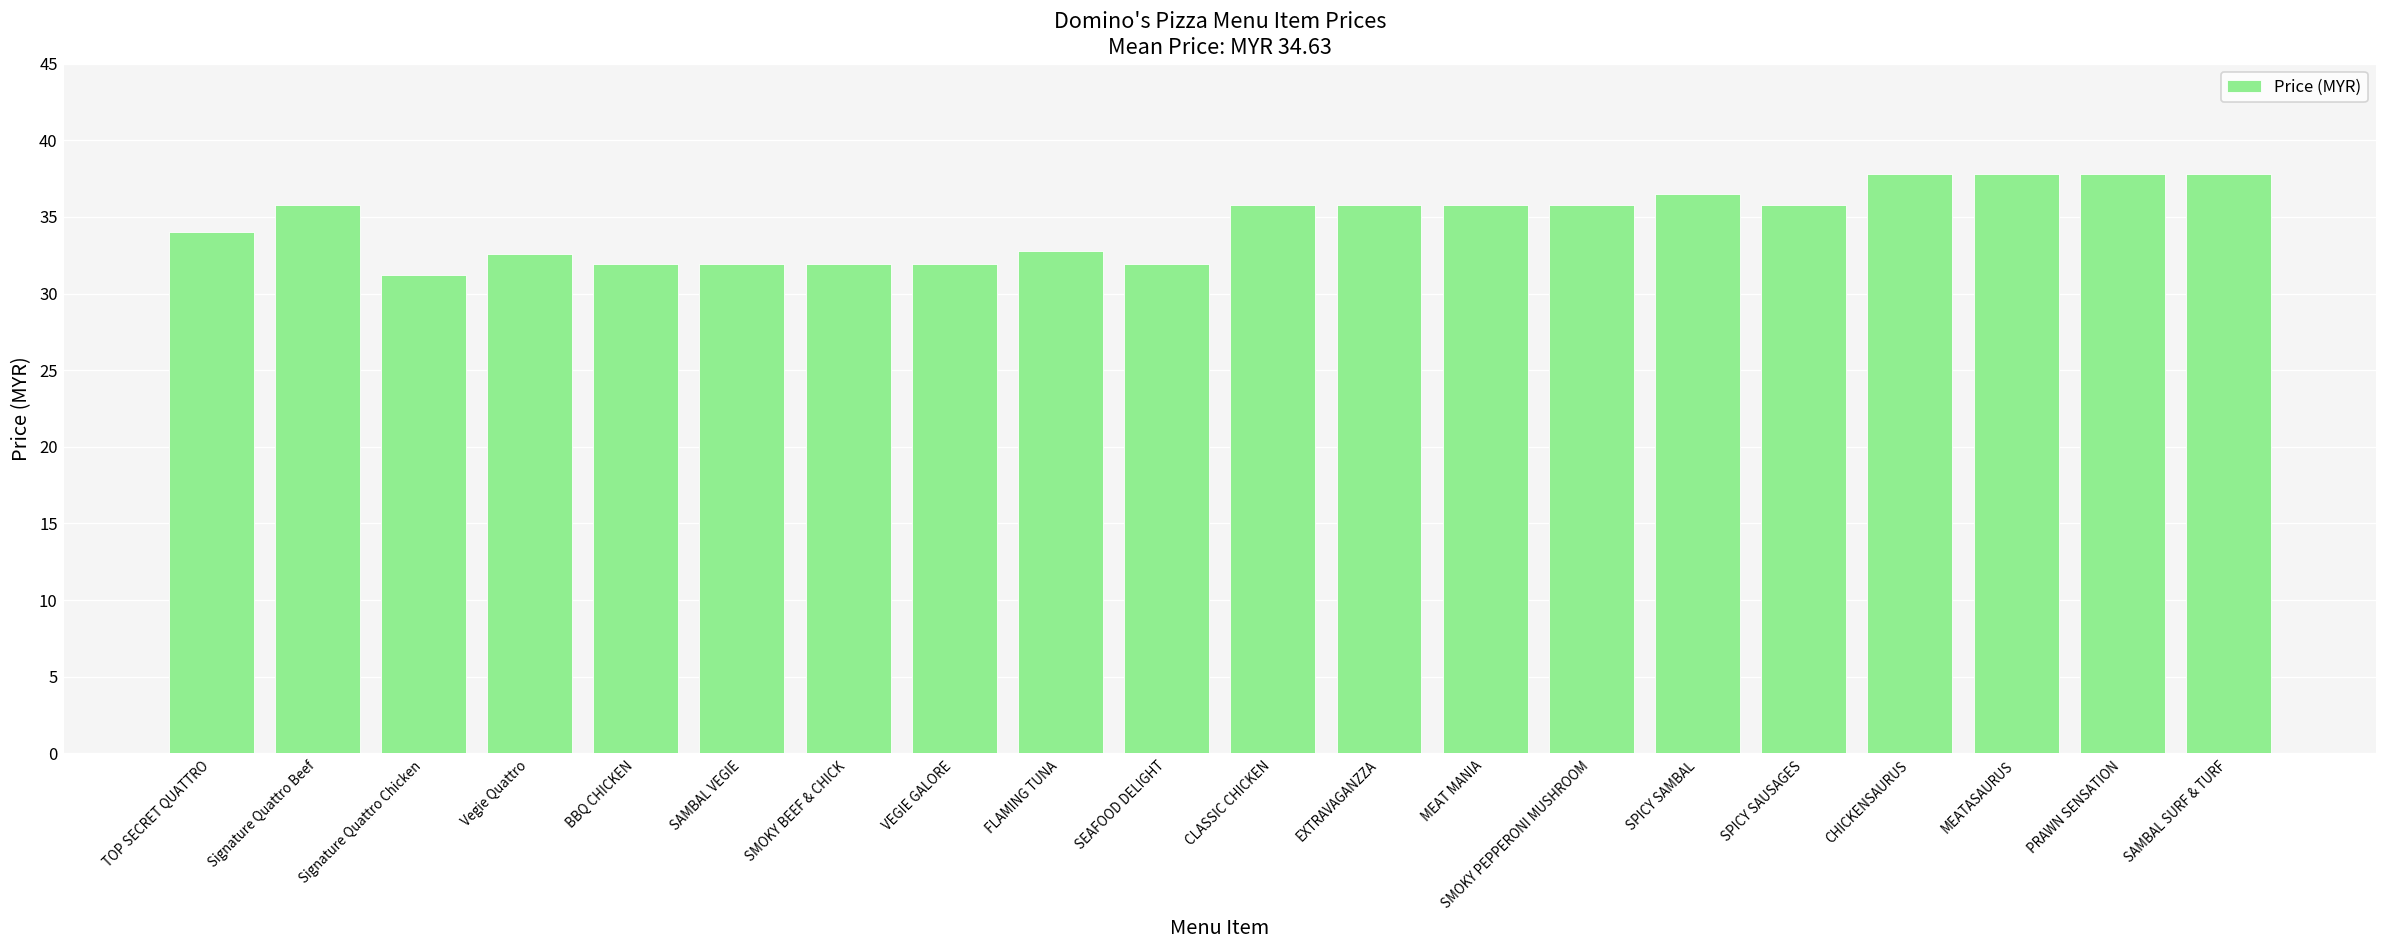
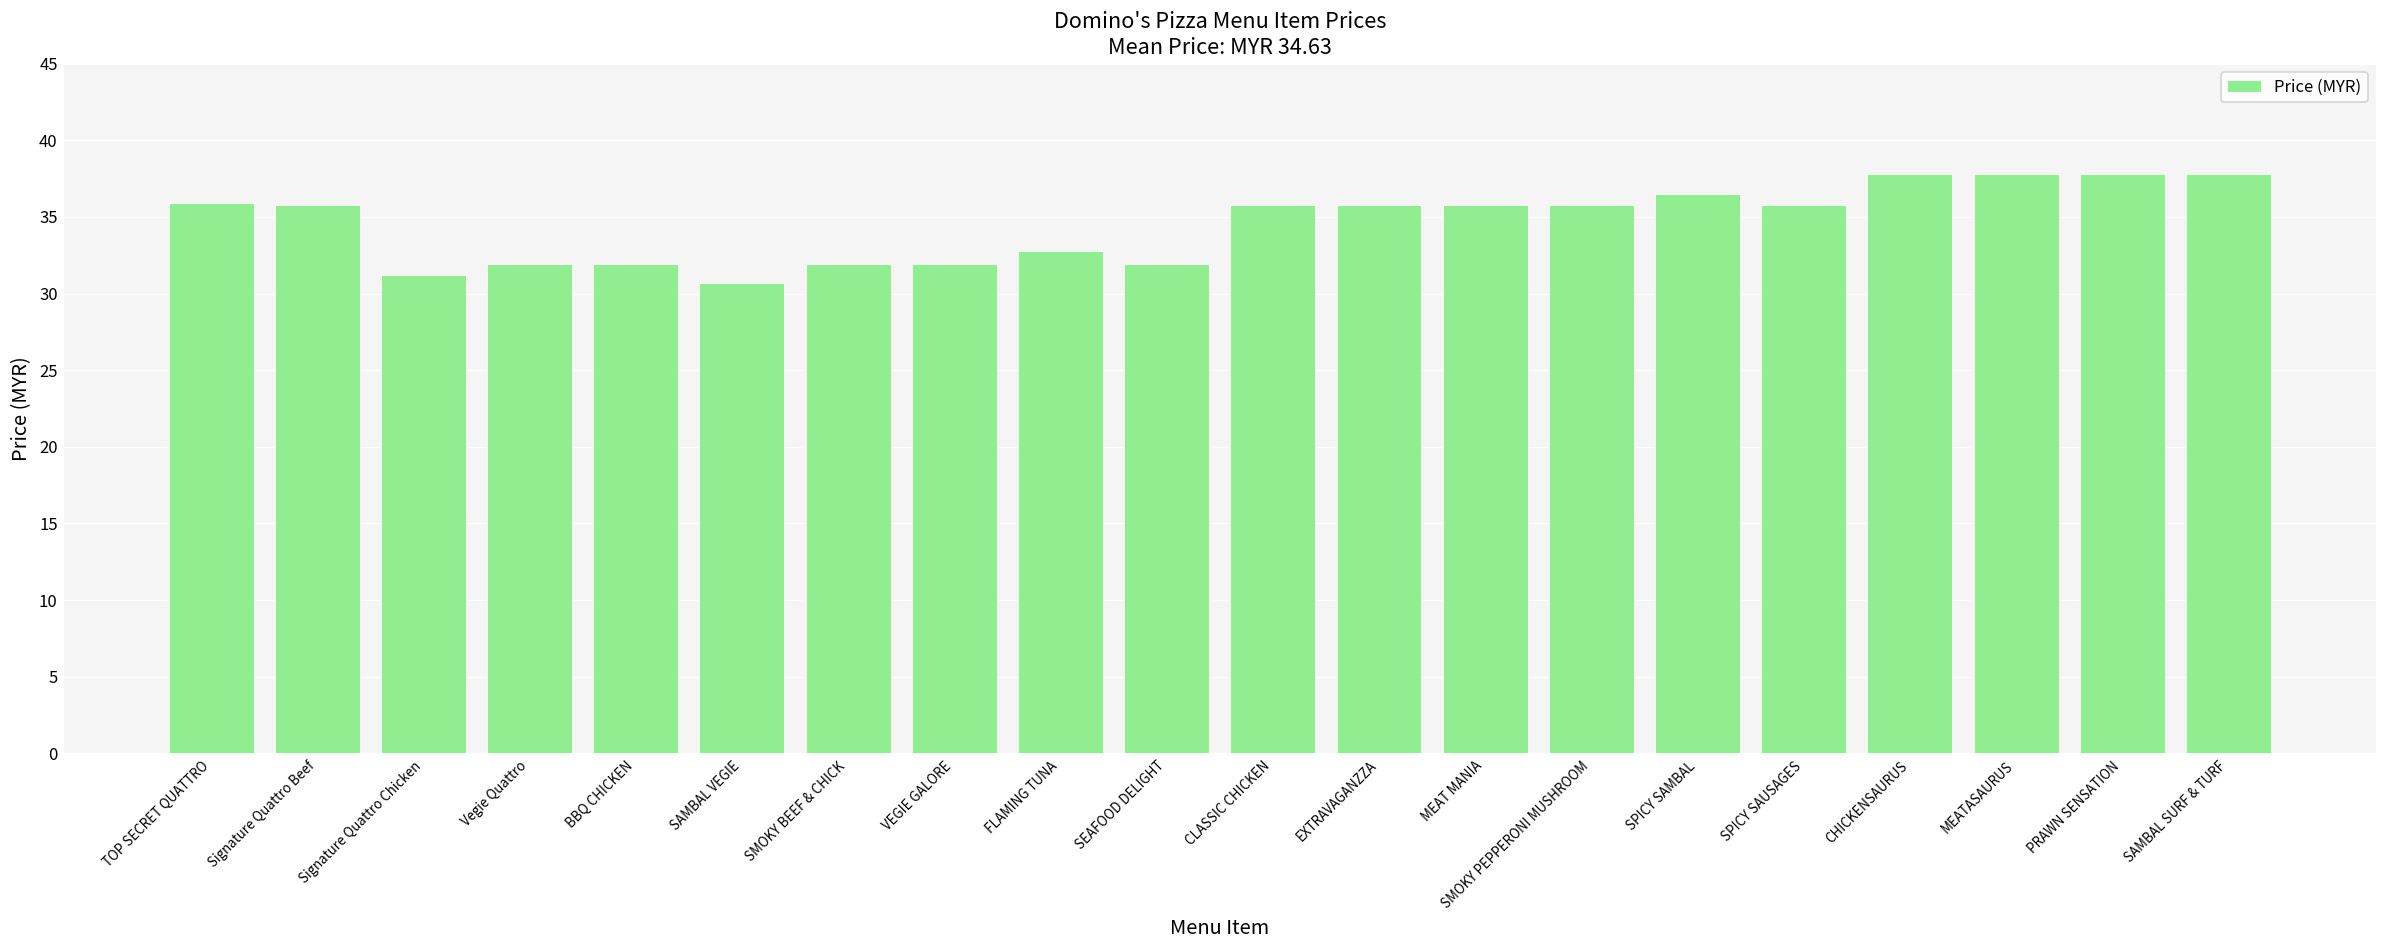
TOP SECRET QUATTRO: 34.0 -> 35.9
Vegie Quattro: 32.6 -> 31.9
SAMBAL VEGIE: 31.9 -> 30.7
